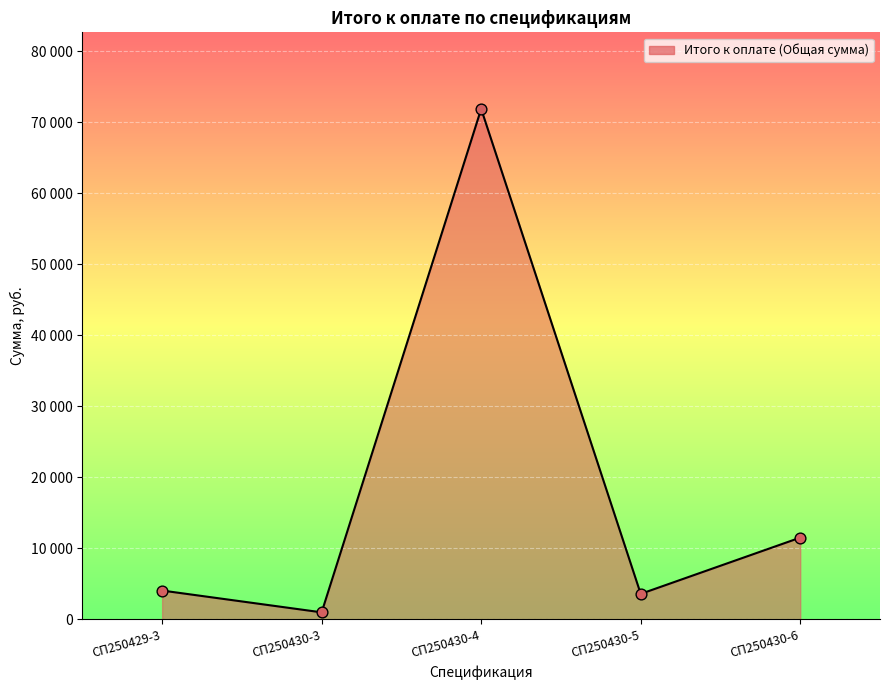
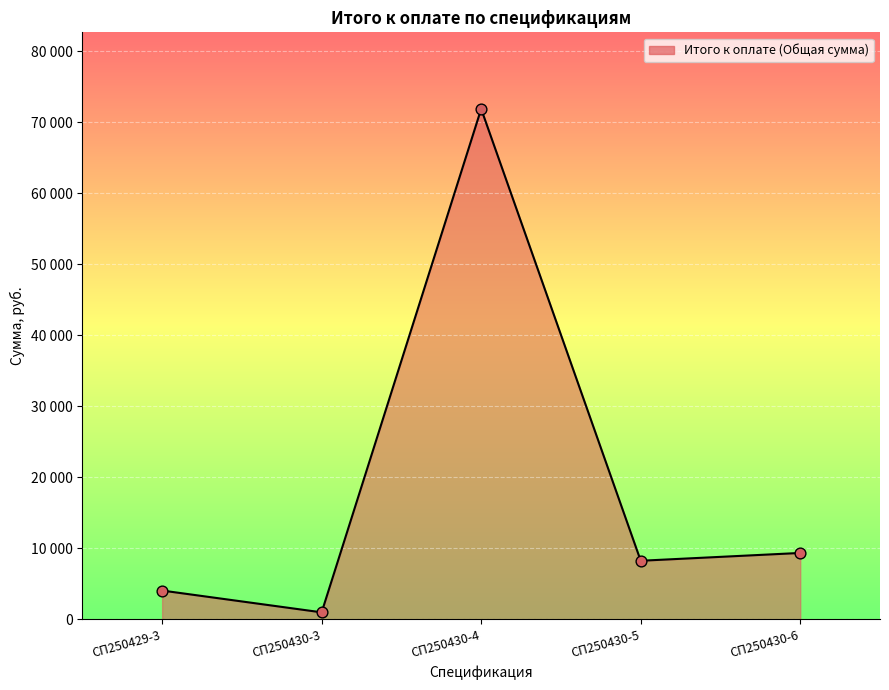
СП250430-5: 4000 -> 8000
СП250430-6: 12000 -> 9000
